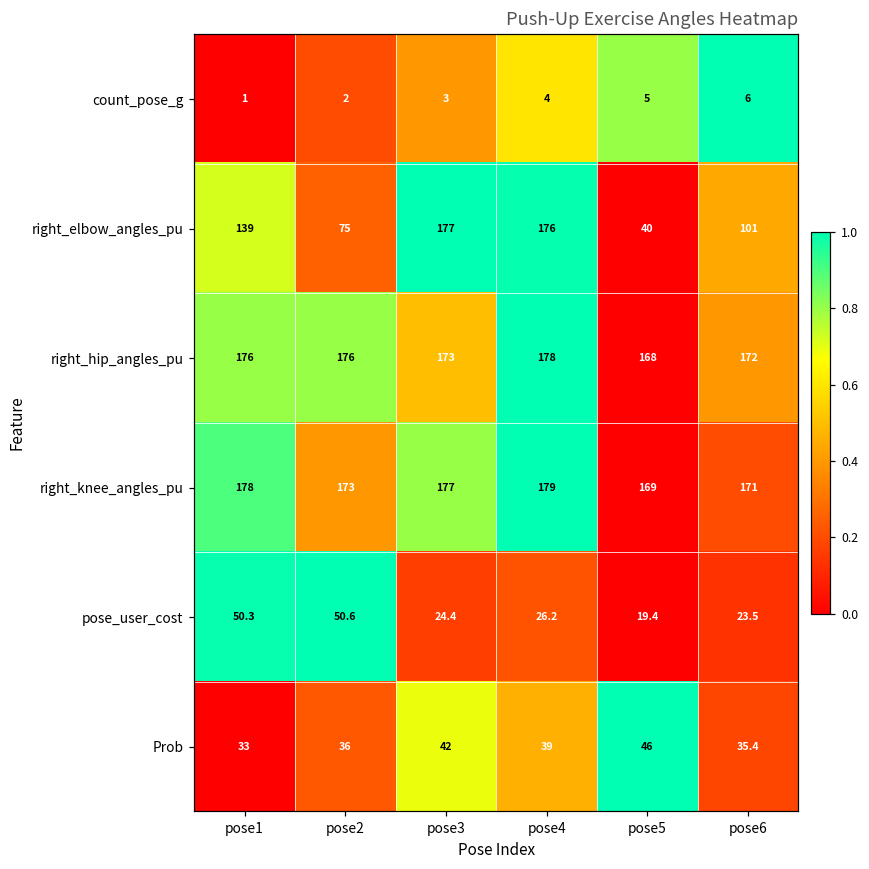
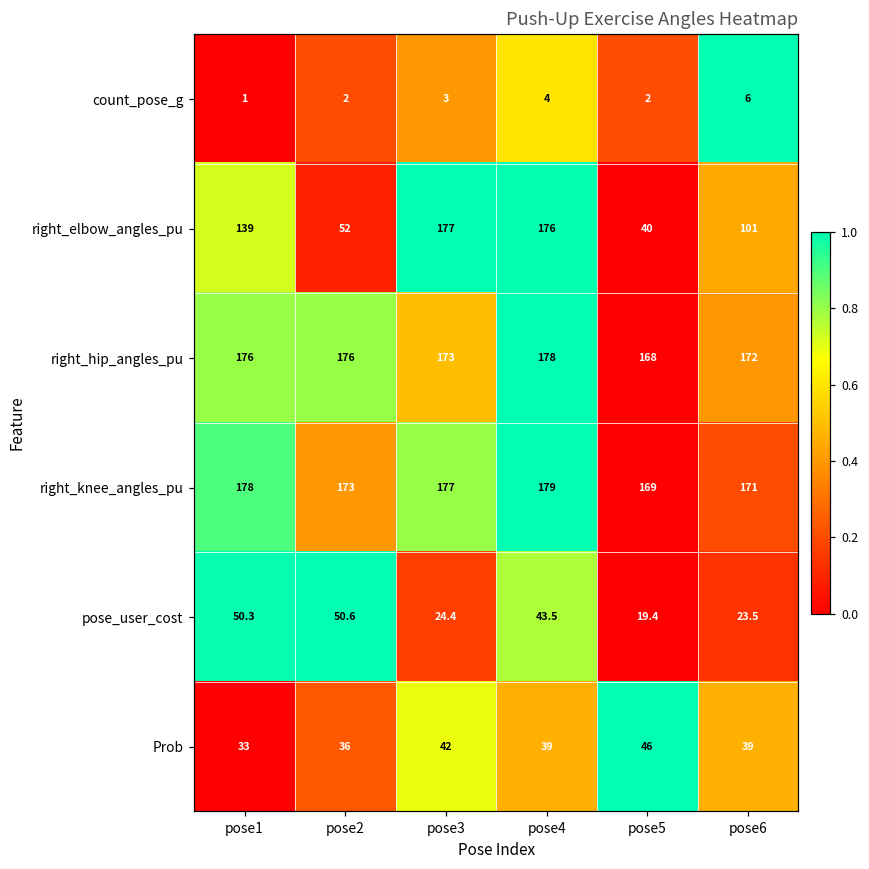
count_pose_g, pose5: 5 -> 2
right_elbow_angles_pu, pose2: 75 -> 52
pose_user_cost, pose4: 26.2 -> 43.5
Prob, pose6: 35.4 -> 39
